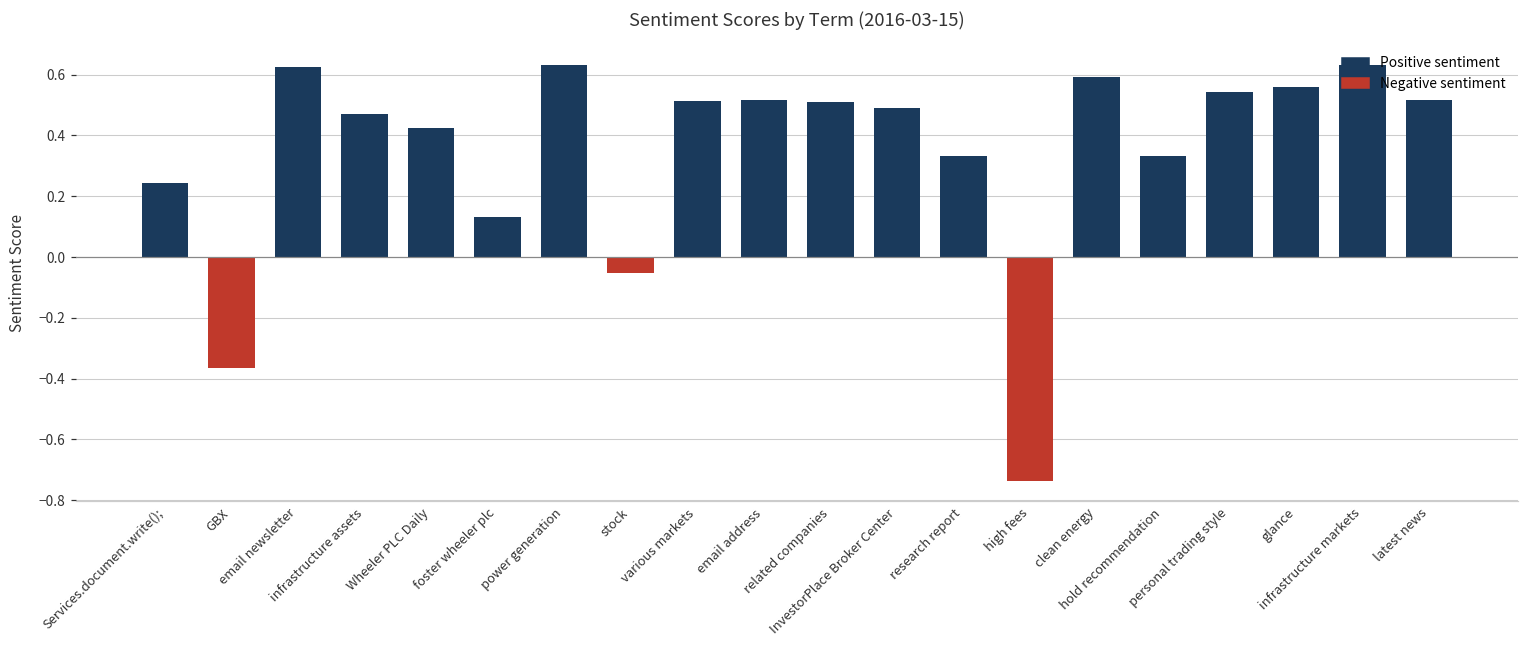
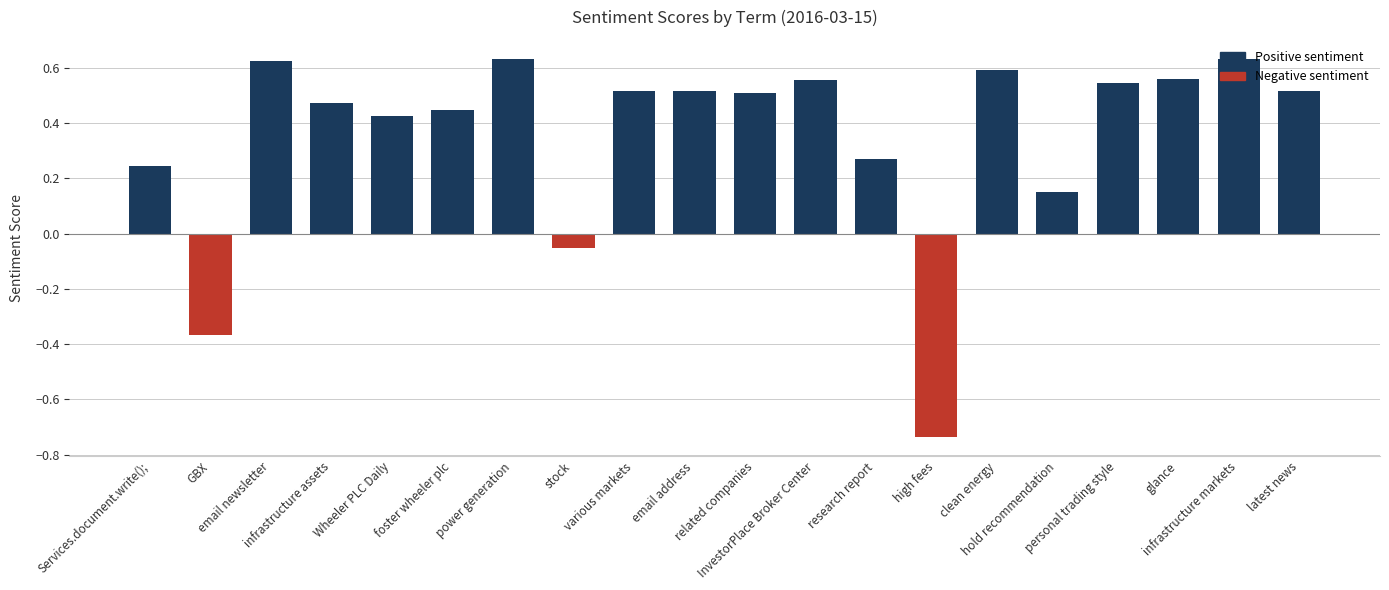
foster wheeler plc: 0.13 -> 0.45
InvestorPlace Broker Center: 0.49 -> 0.56
research report: 0.33 -> 0.27
hold recommendation: 0.33 -> 0.15
